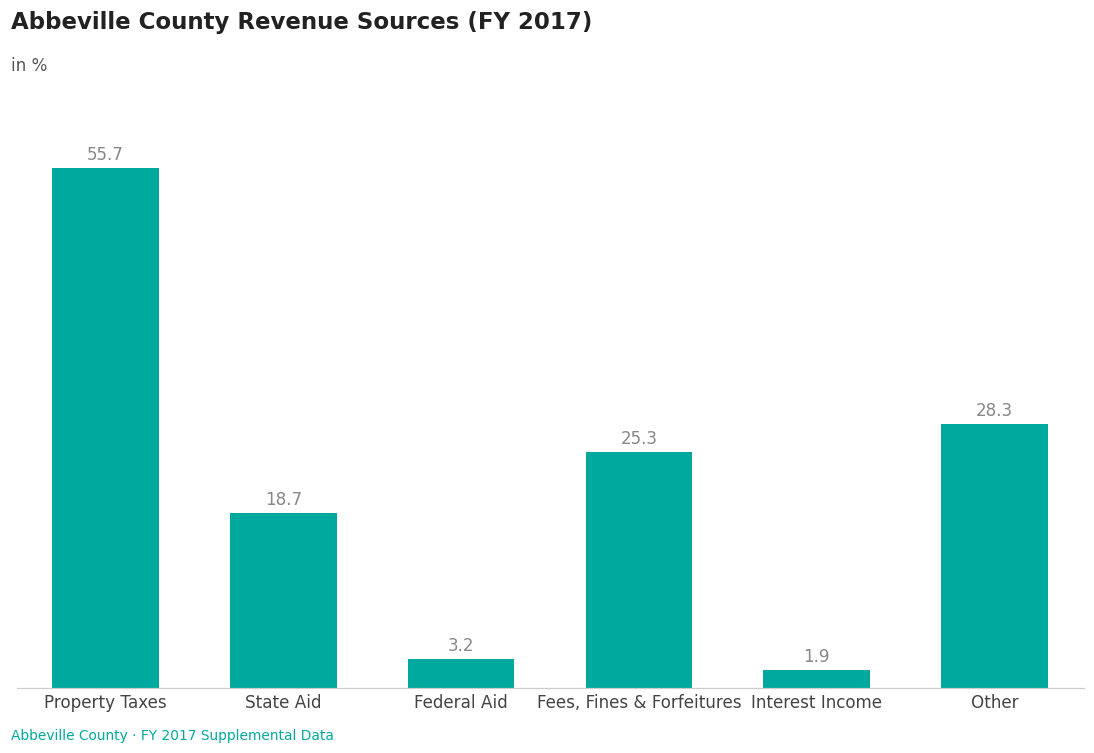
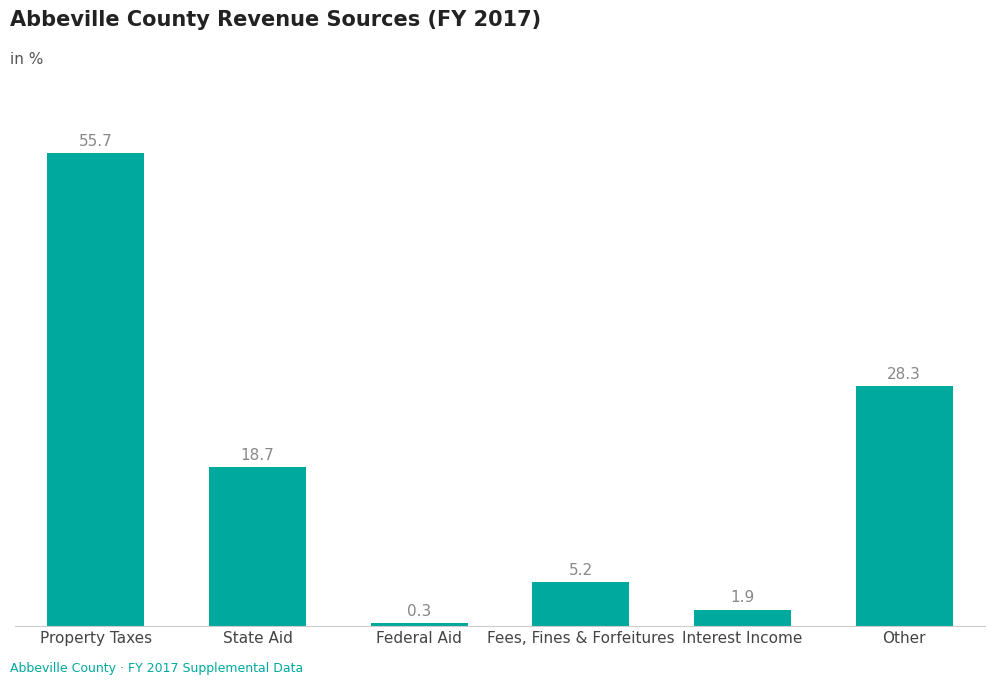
Federal Aid: 3.2 -> 0.3
Fees, Fines & Forfeitures: 25.3 -> 5.2
